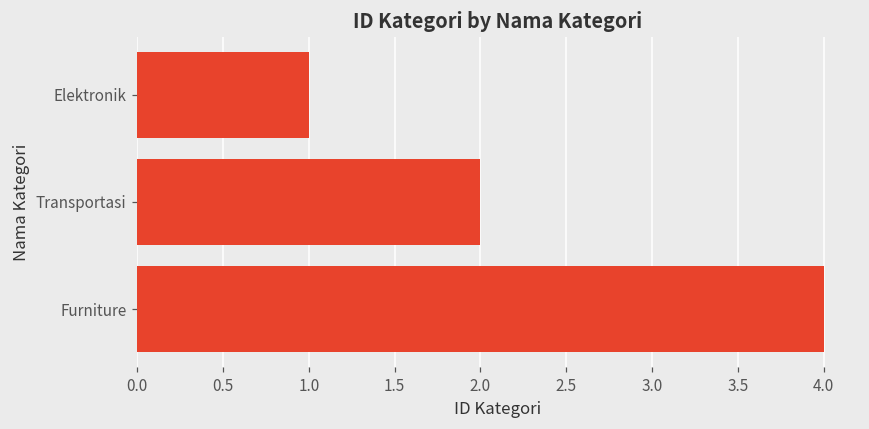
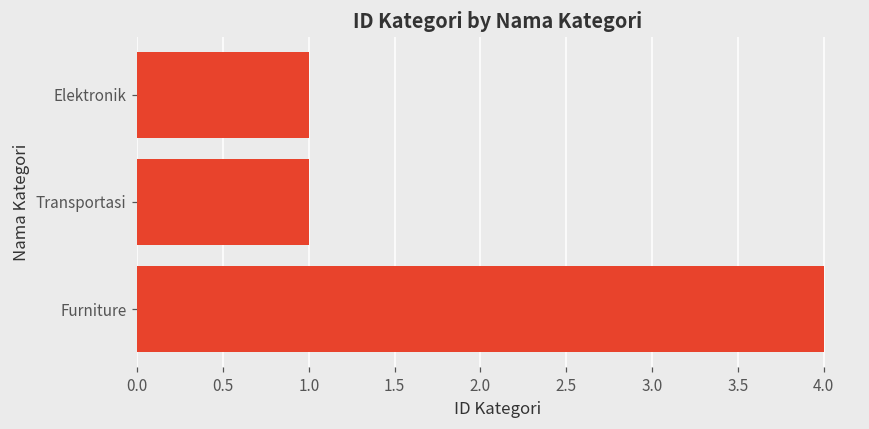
Transportasi: 2 -> 1
